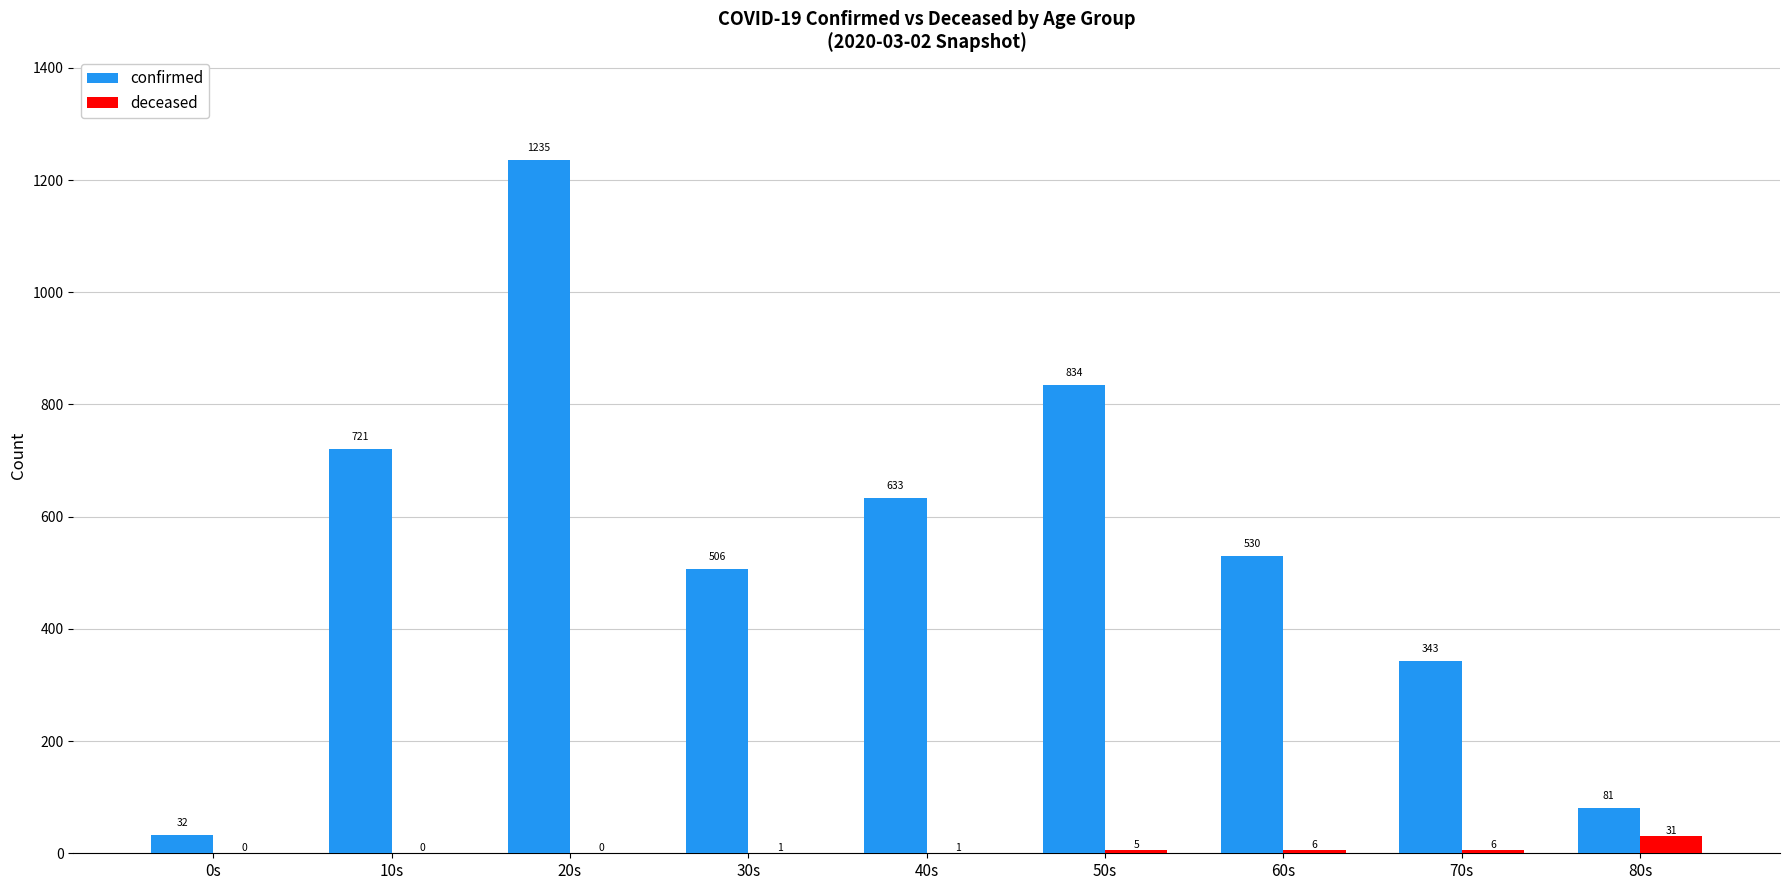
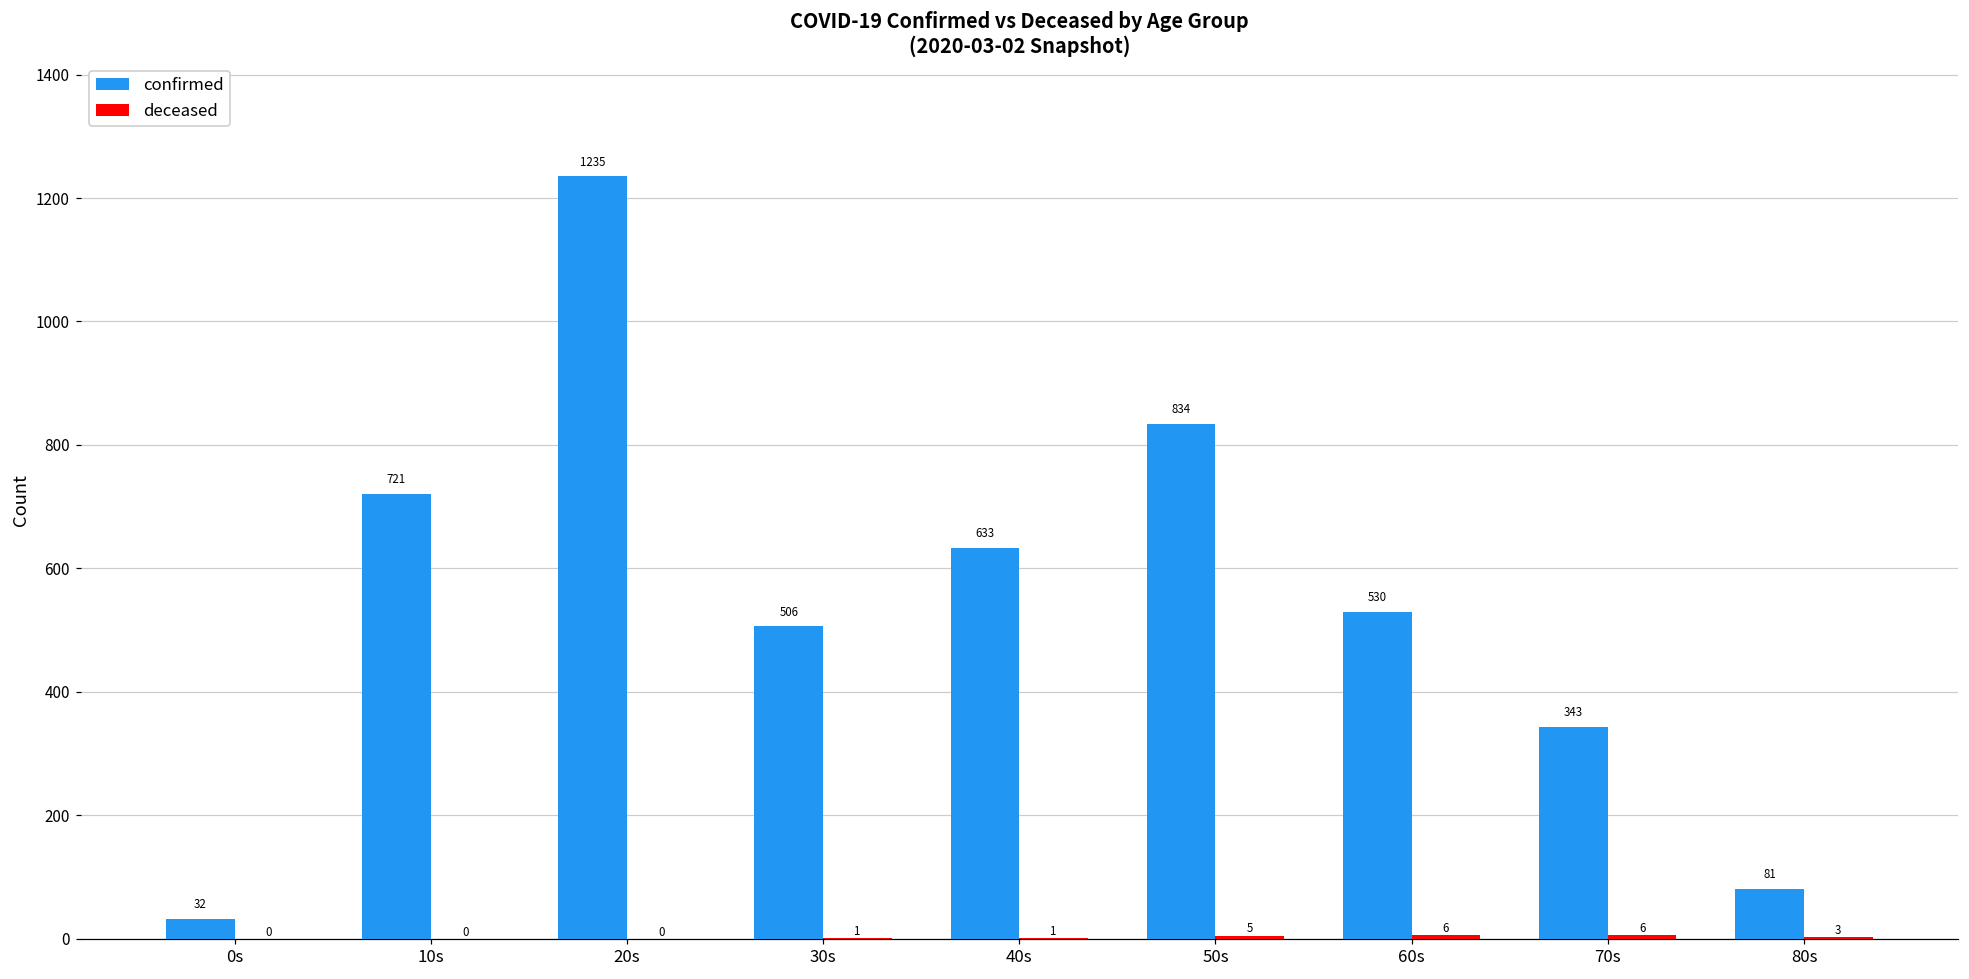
deceased, 80s: 31 -> 3
